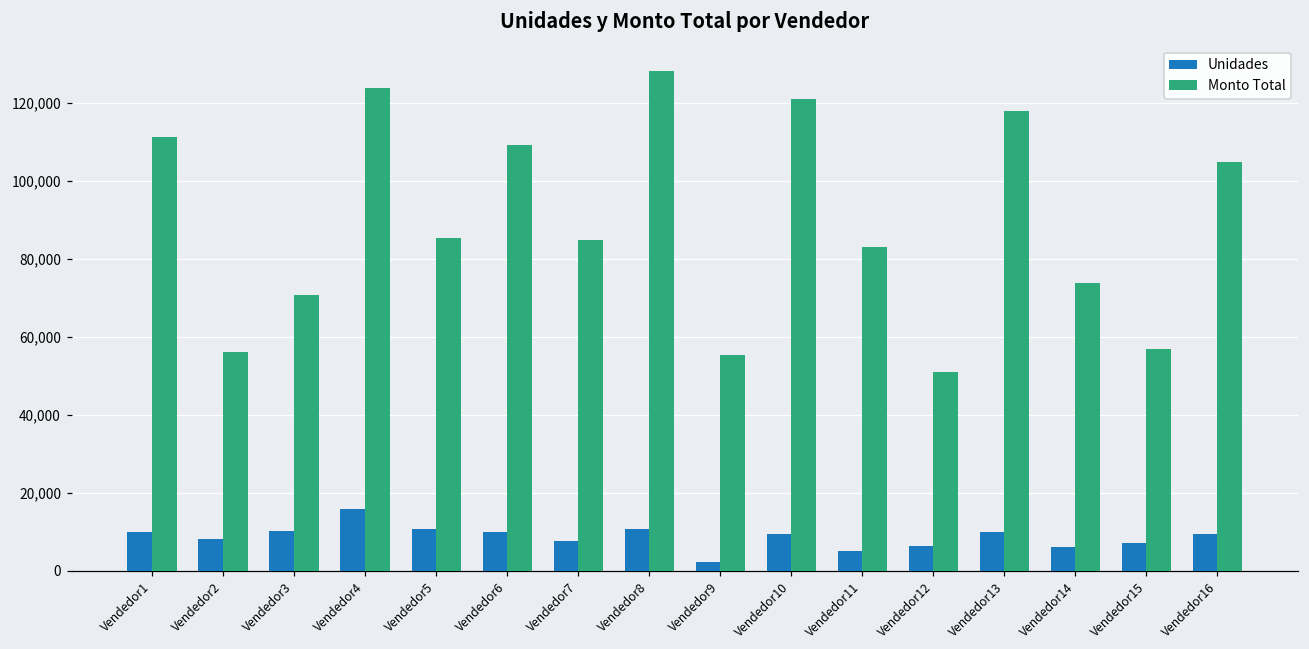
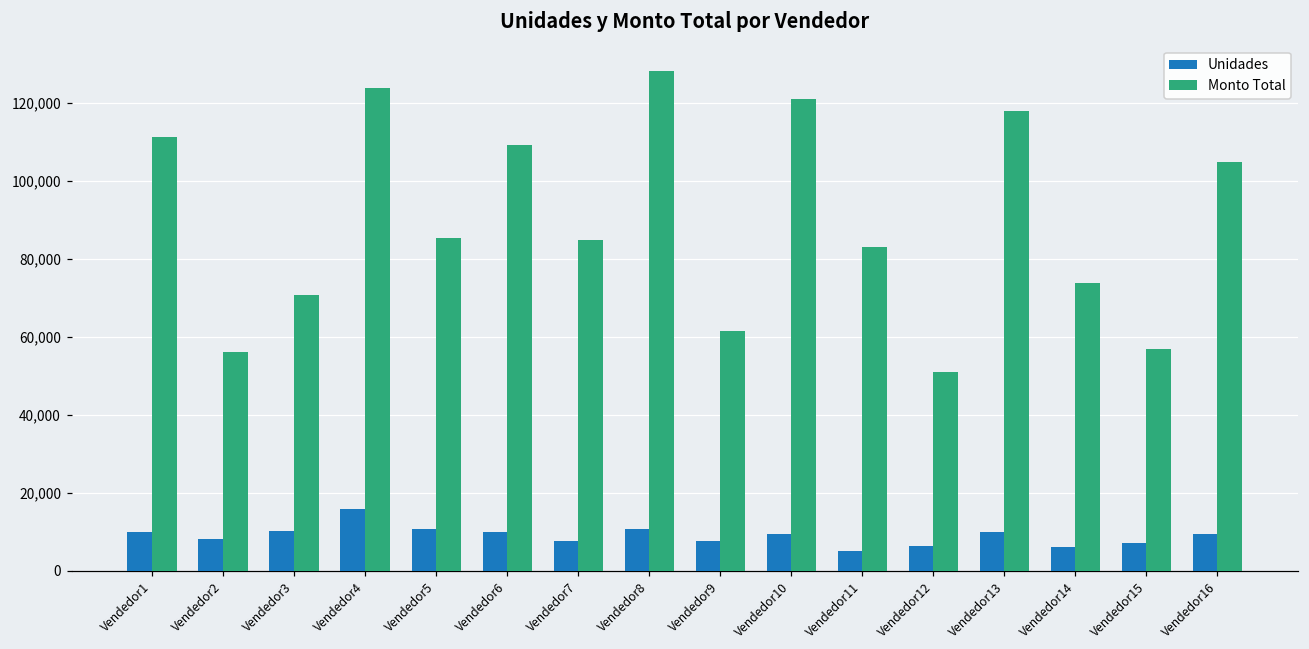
Unidades, Vendedor9: 2,000 -> 8,000
Monto Total, Vendedor9: 55,000 -> 62,000
